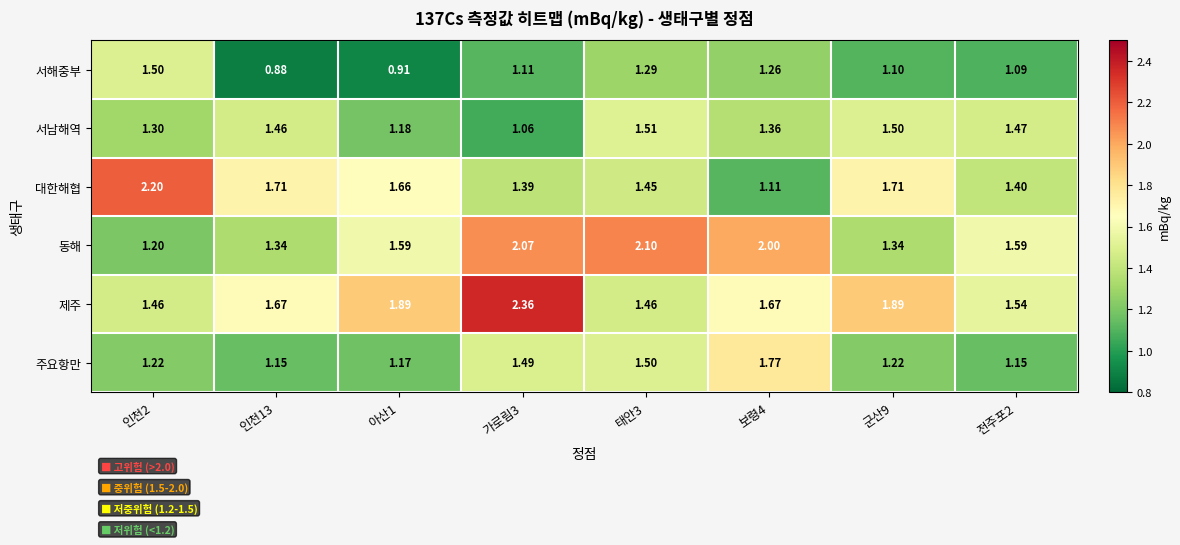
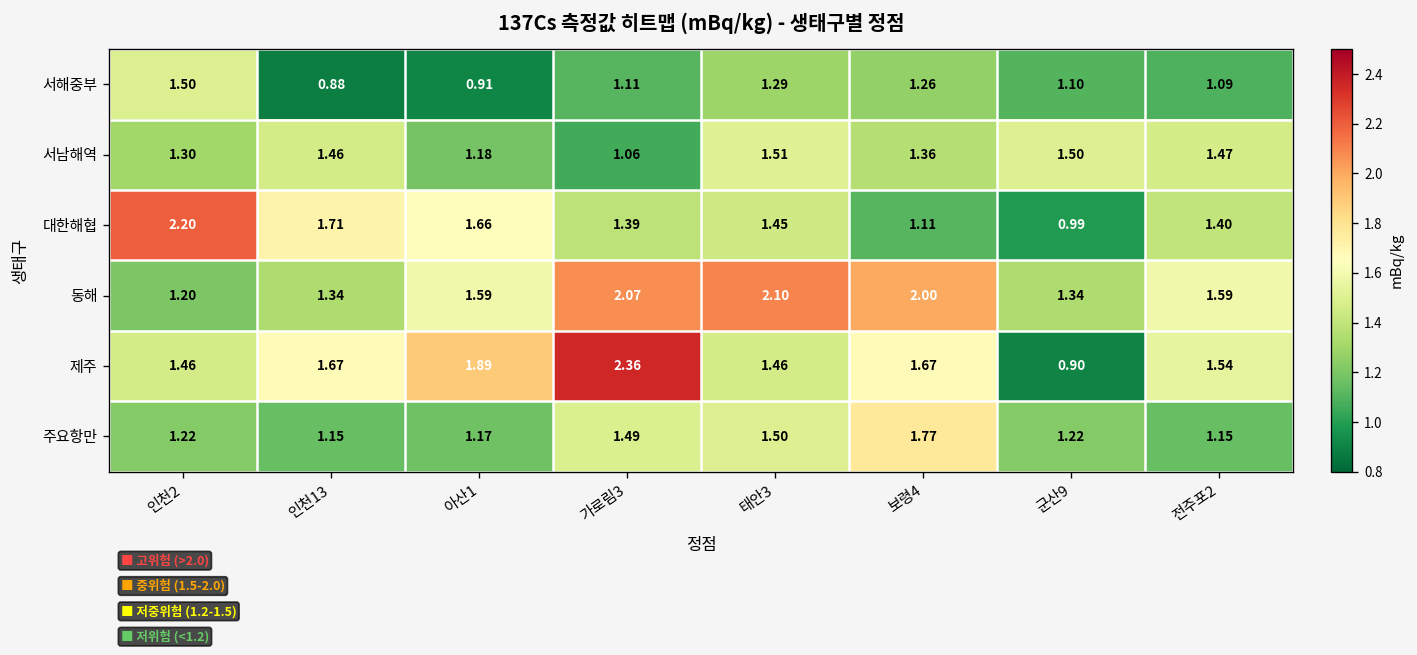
대한해협, 군산9: 1.71 -> 0.99
제주, 군산9: 1.89 -> 0.90
